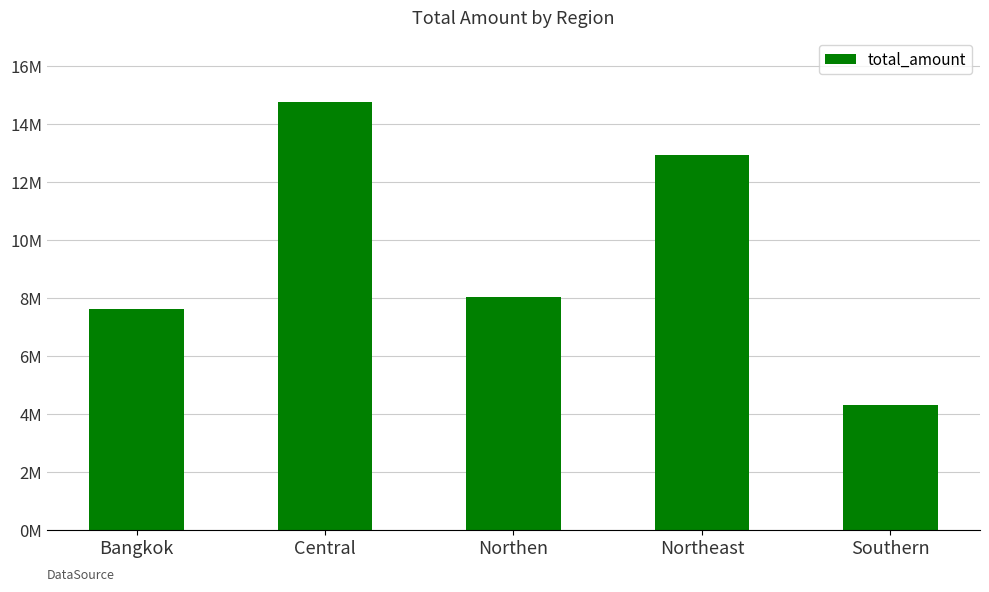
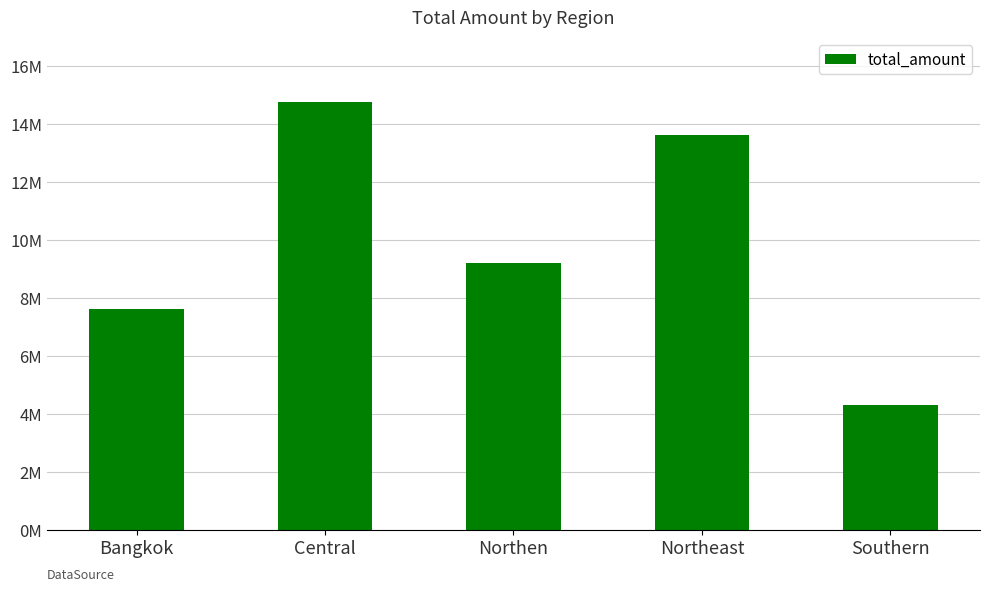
Northen: 8000000 -> 9200000
Northeast: 12900000 -> 13600000
